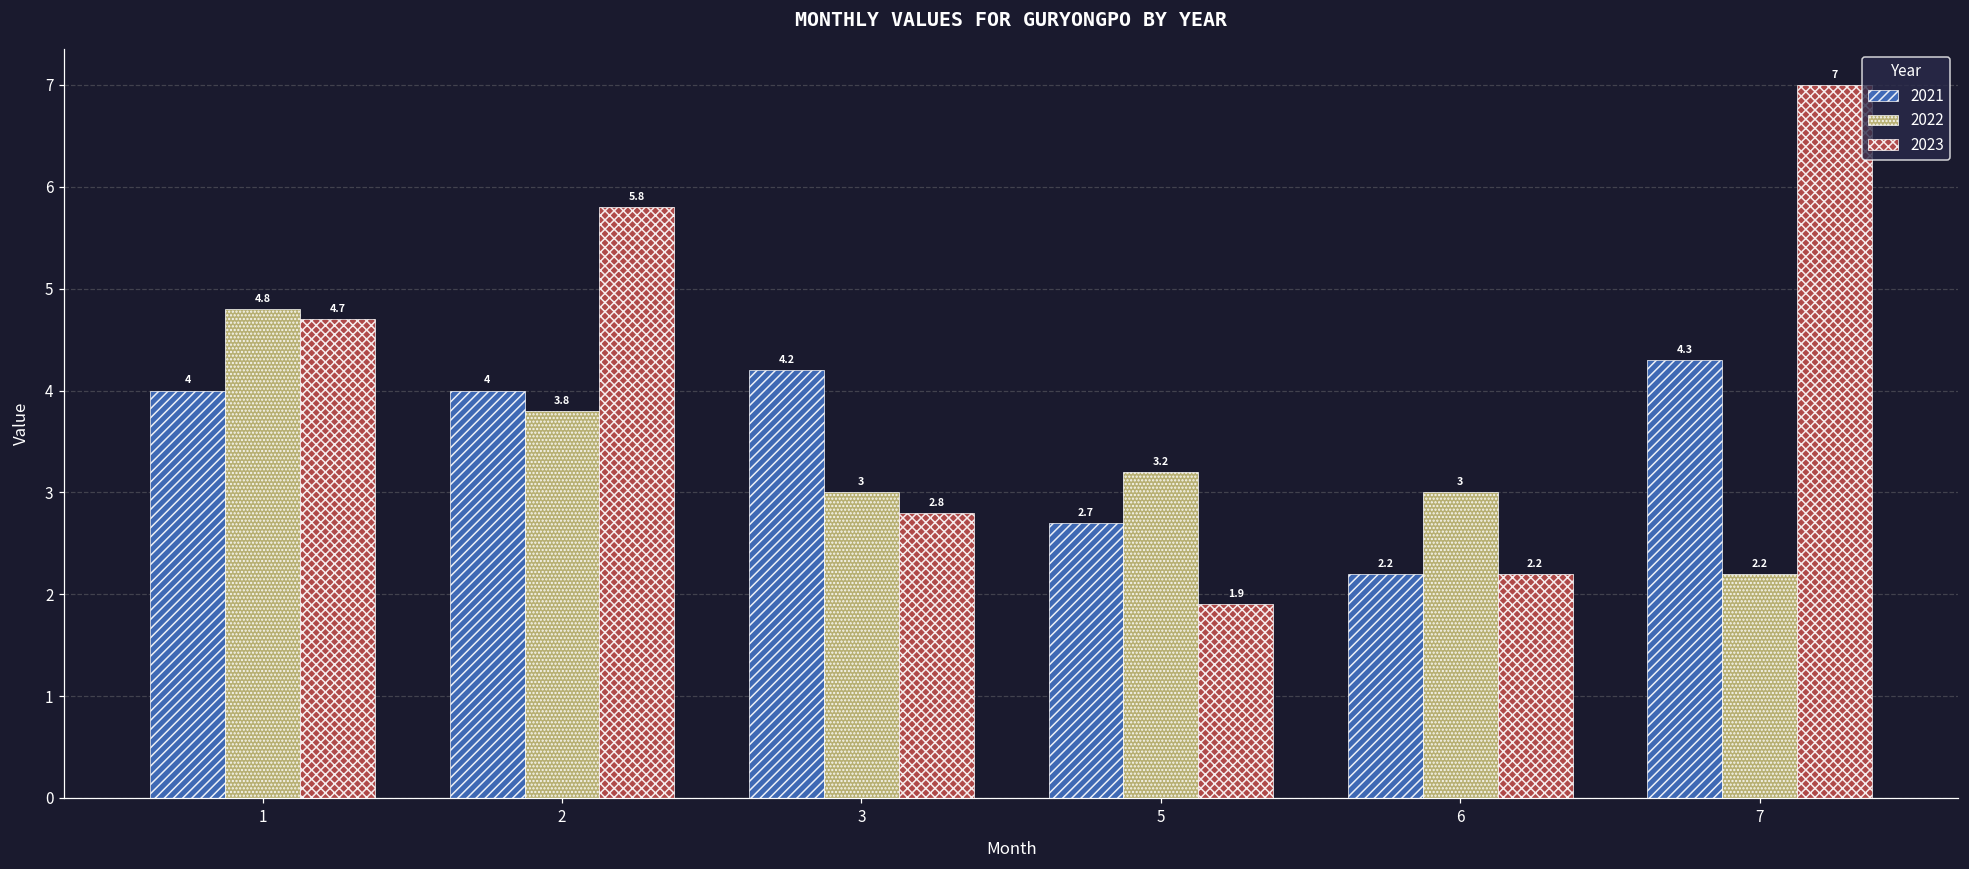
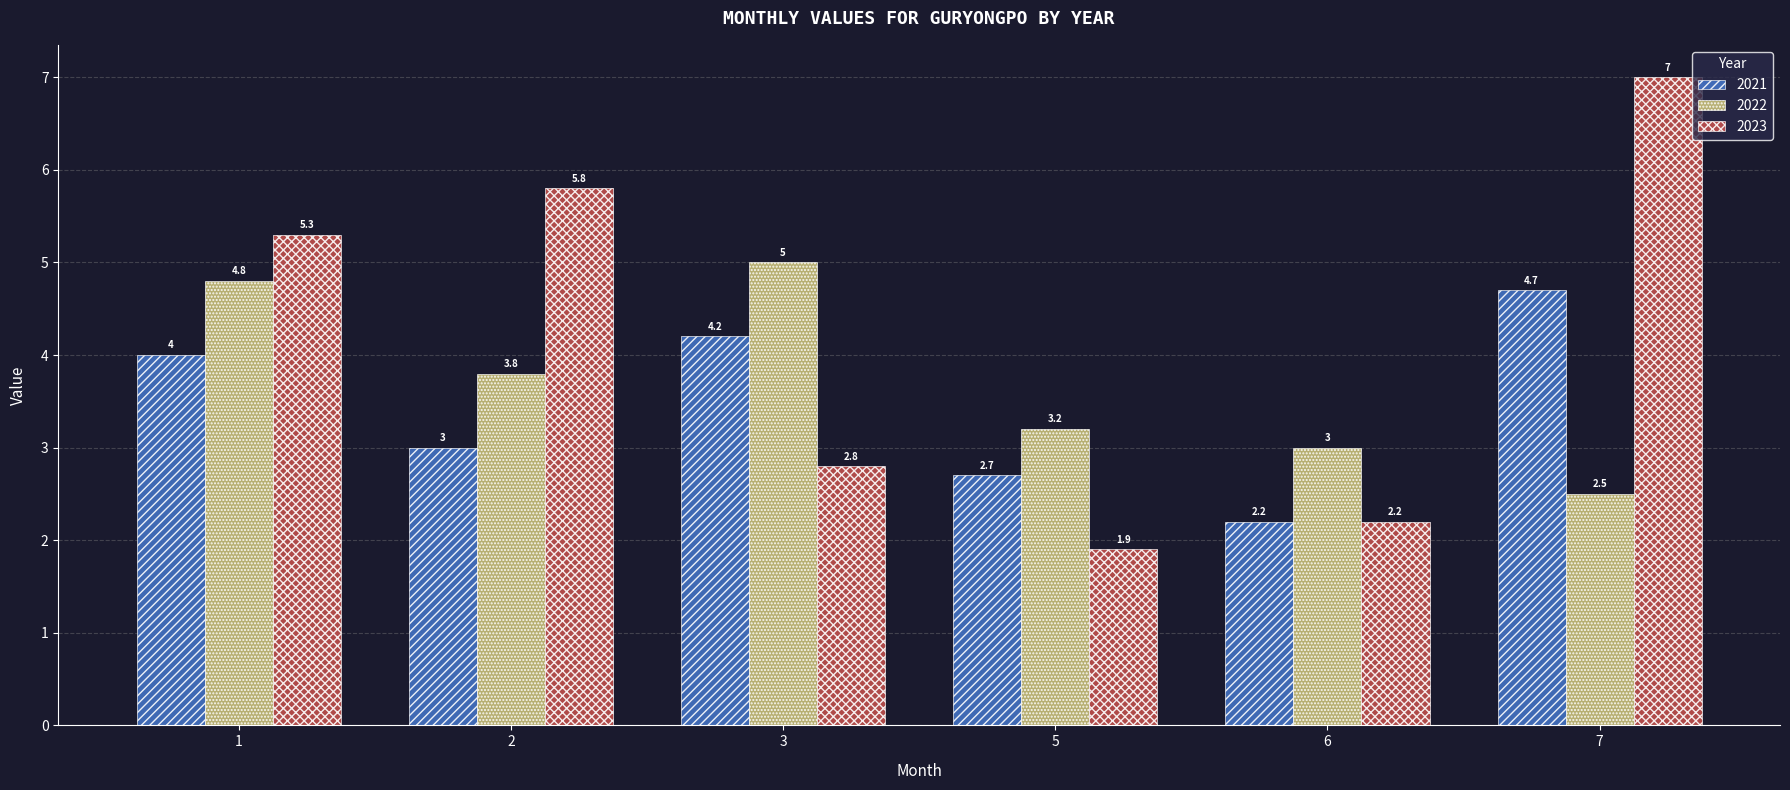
2023, 1: 4.7 -> 5.3
2021, 2: 4 -> 3
2022, 3: 3 -> 5
2021, 7: 4.3 -> 4.7
2022, 7: 2.2 -> 2.5
